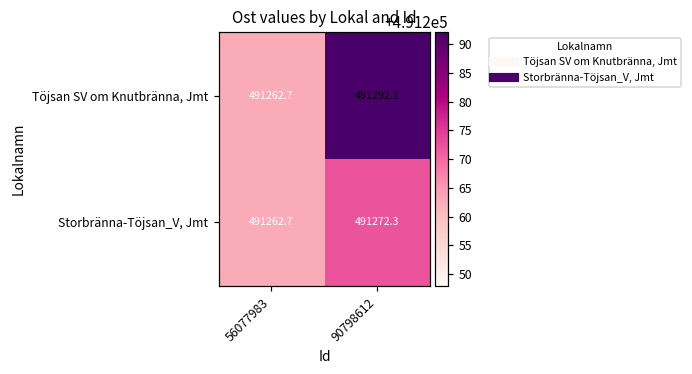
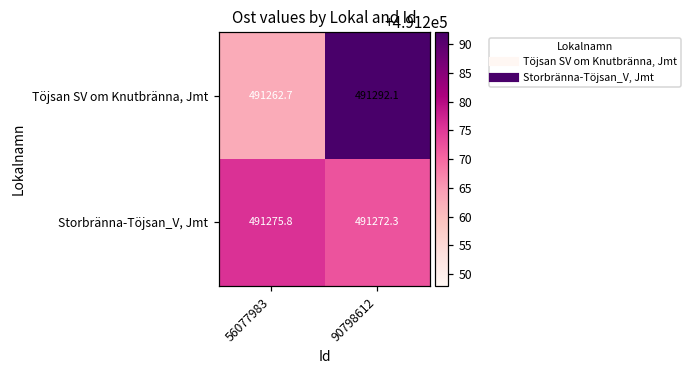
Storbränna-Töjsan_V, Jmt, 56077983: 491262.7 -> 491275.8
